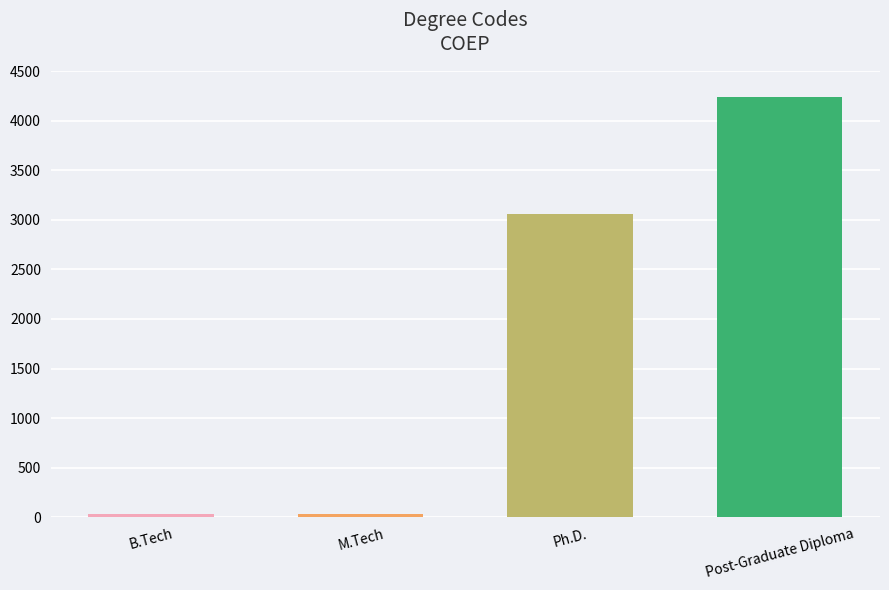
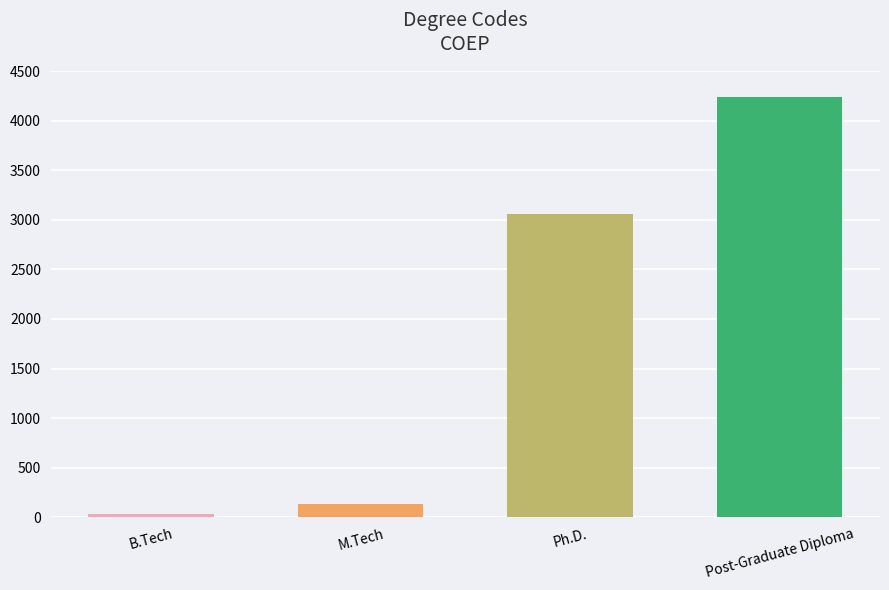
M.Tech: 0 -> 100
